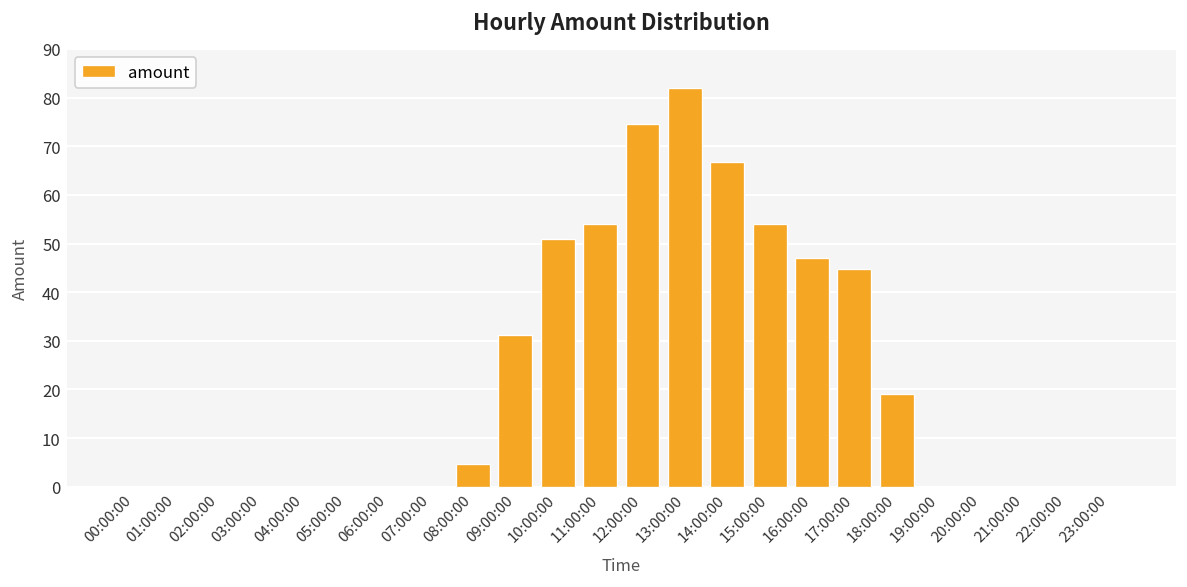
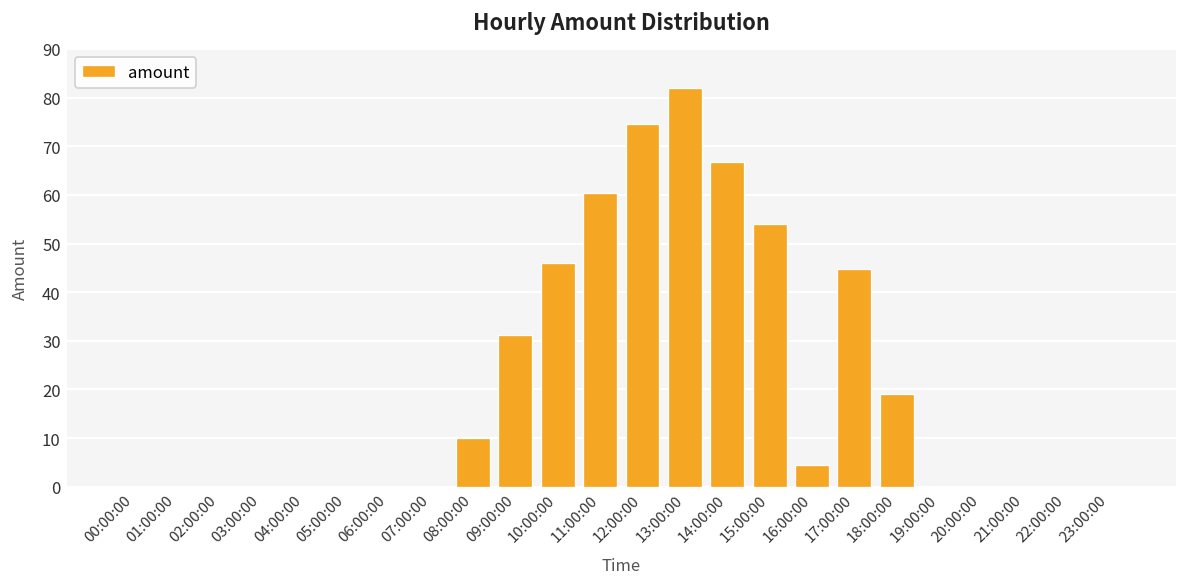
08:00:00: 5 -> 10
10:00:00: 51 -> 46
11:00:00: 54 -> 60
16:00:00: 47 -> 5
